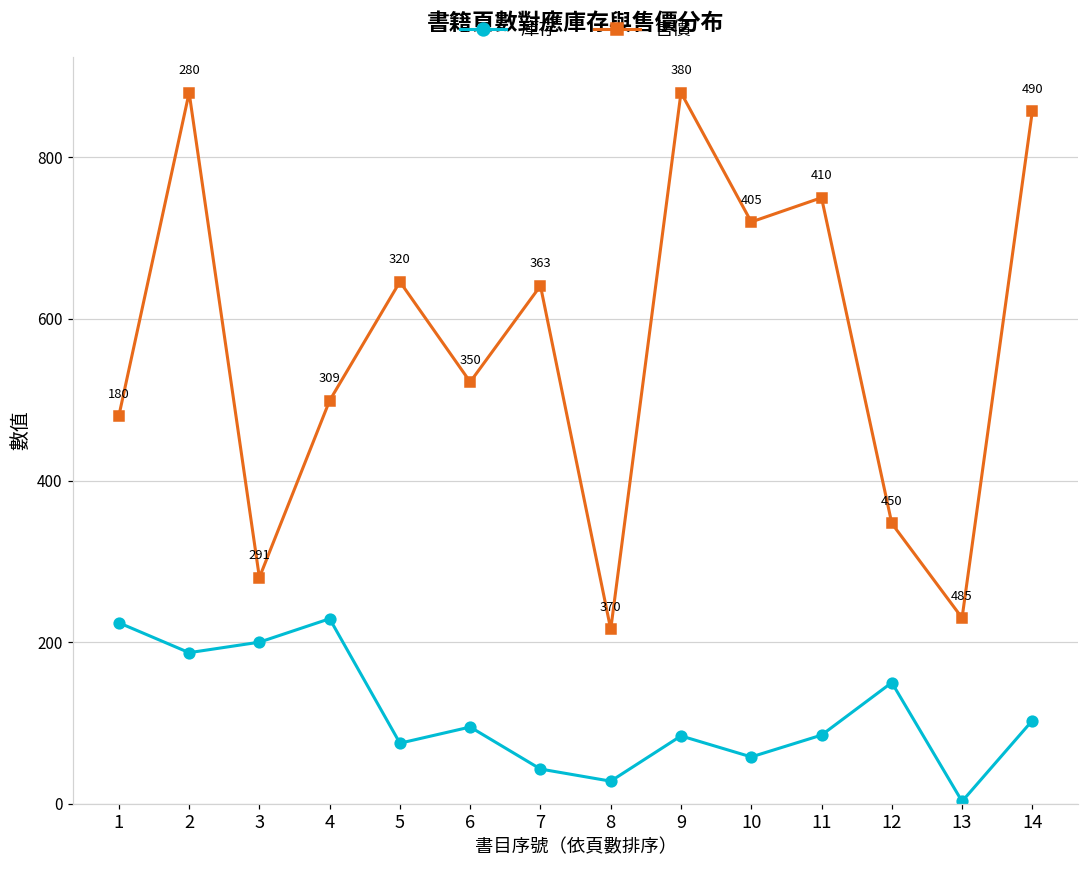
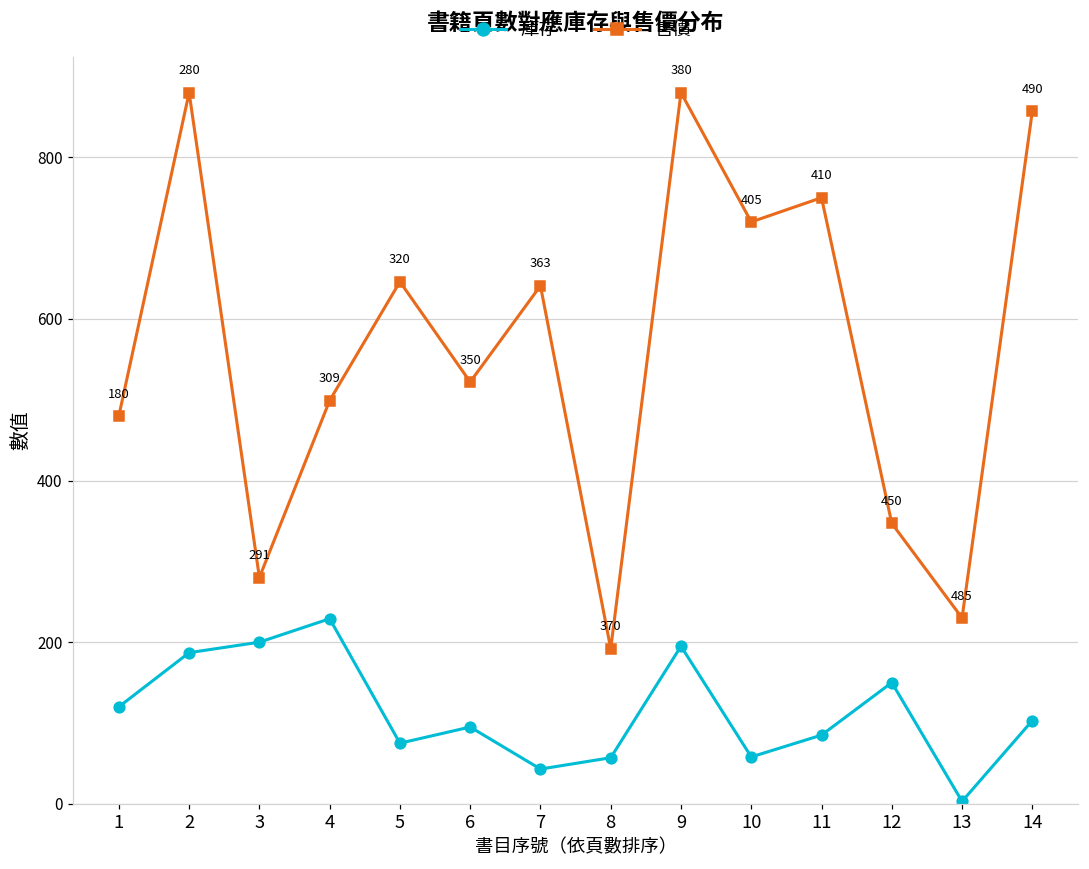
庫存, 1: 220 -> 120
庫存, 8: 30 -> 60
售價, 8: 220 -> 190
庫存, 9: 80 -> 200
